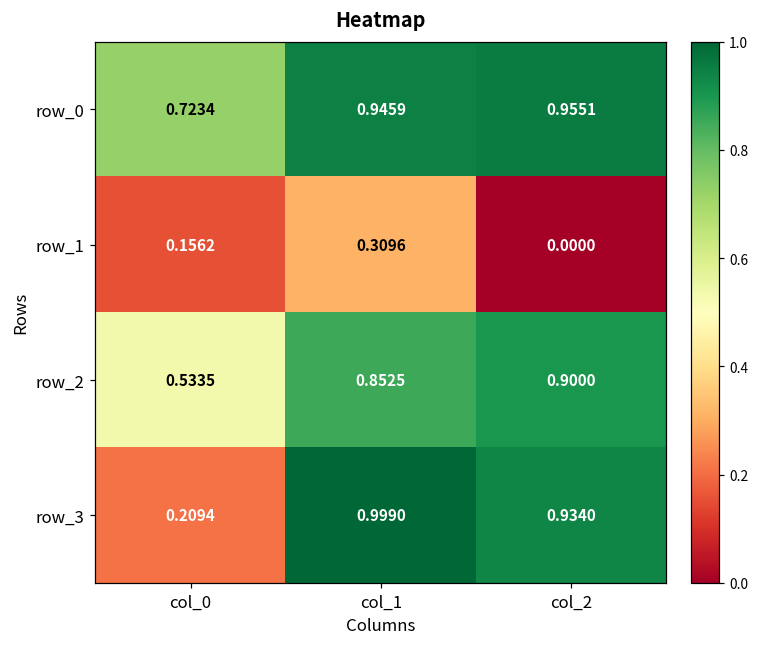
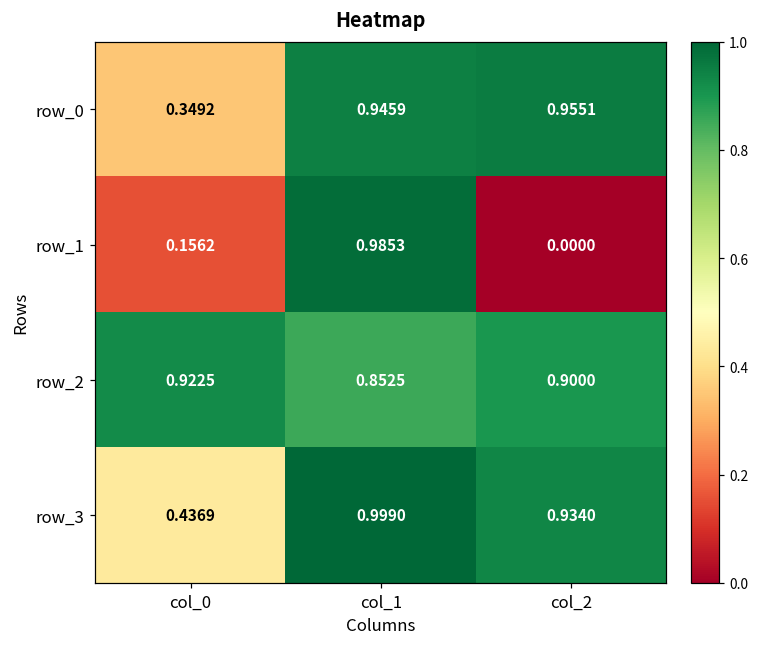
row_0, col_0: 0.7234 -> 0.3492
row_1, col_1: 0.3096 -> 0.9853
row_2, col_0: 0.5335 -> 0.9225
row_3, col_0: 0.2094 -> 0.4369
